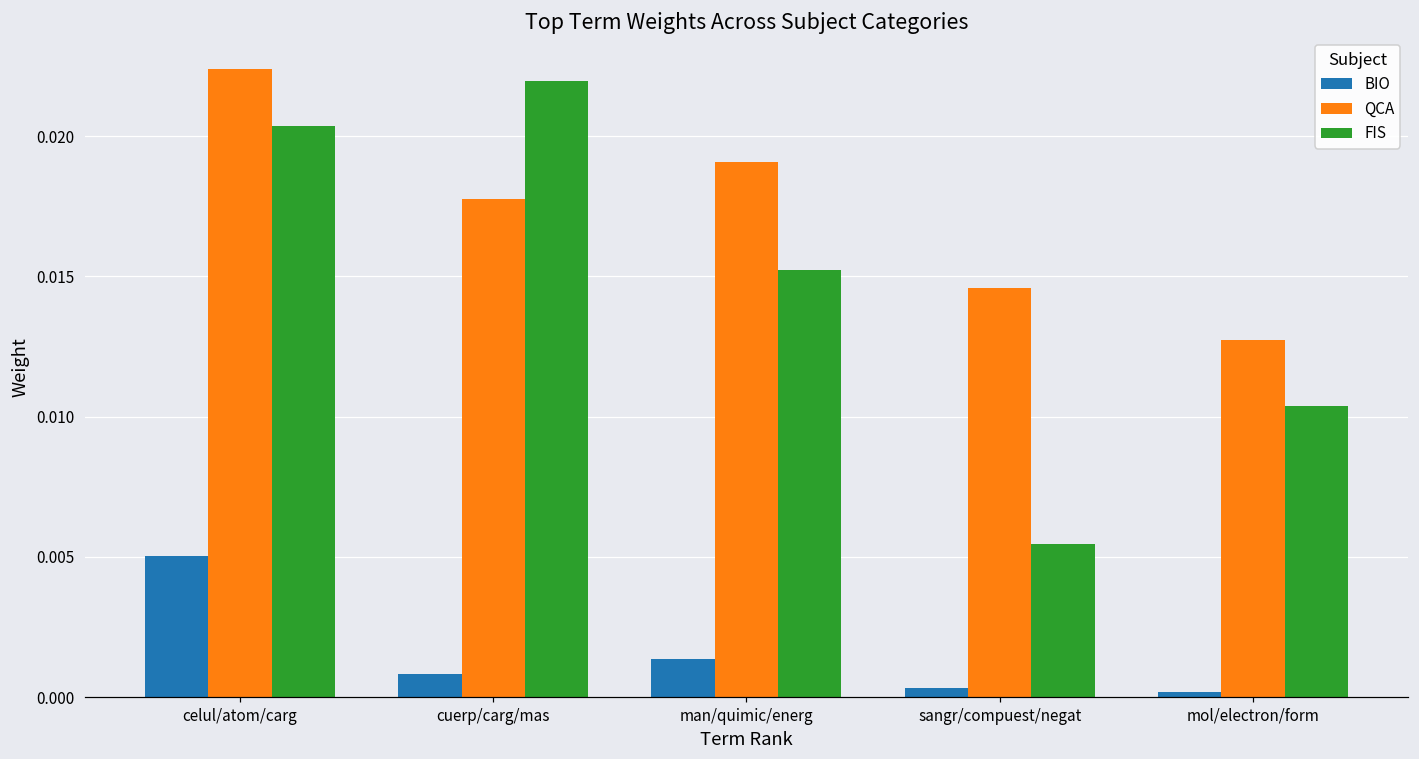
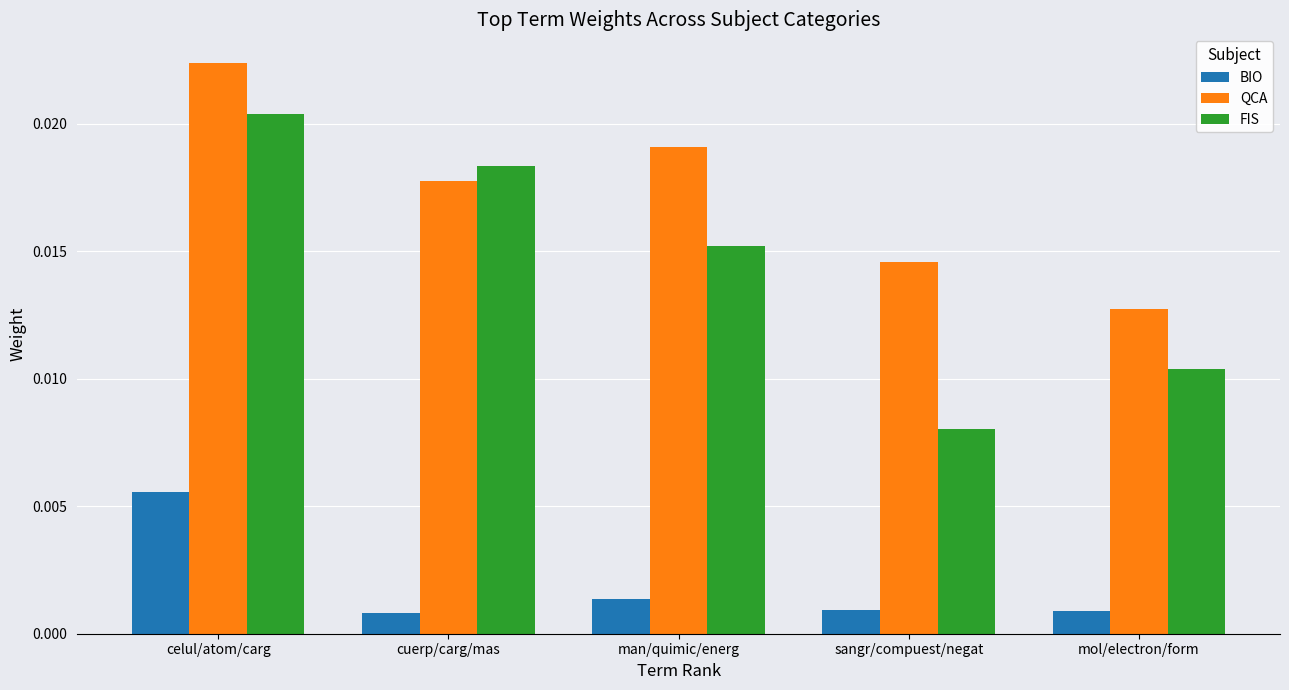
BIO, celul/atom/carg: 0.0050 -> 0.0056
FIS, cuerp/carg/mas: 0.0220 -> 0.0184
BIO, sangr/compuest/negat: 0.0003 -> 0.0009
FIS, sangr/compuest/negat: 0.0055 -> 0.0080
BIO, mol/electron/form: 0.0002 -> 0.0009
